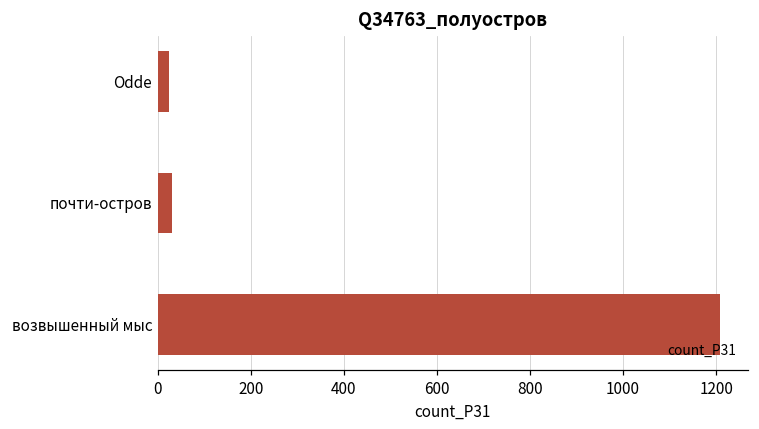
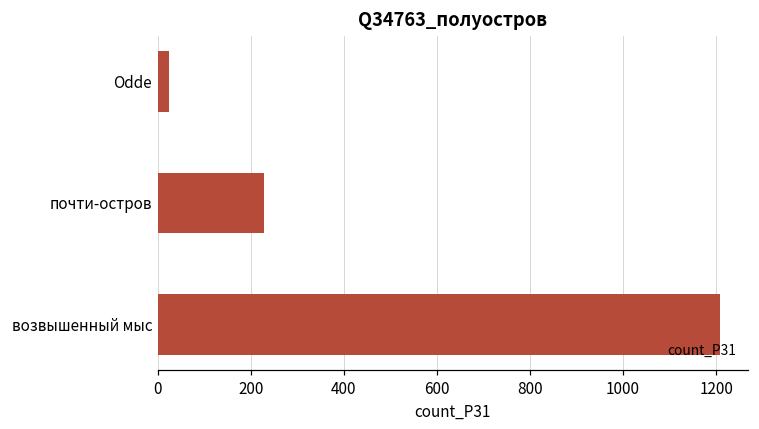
почти-остров: 30 -> 230
